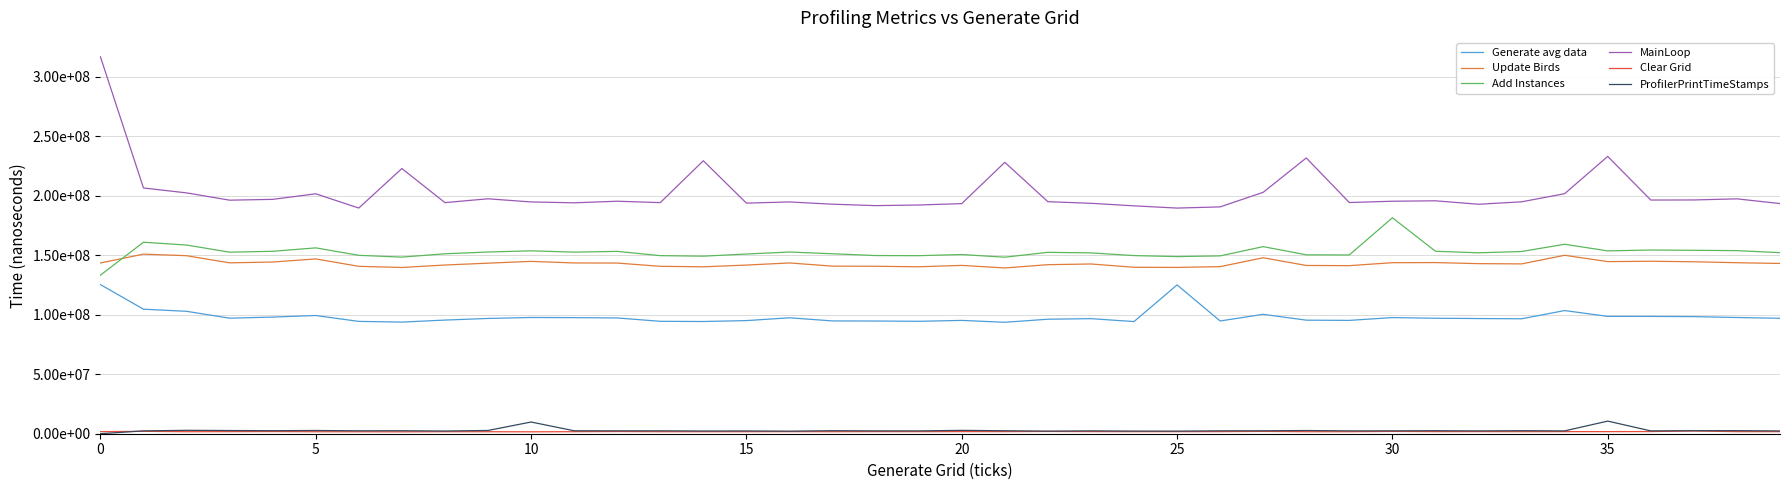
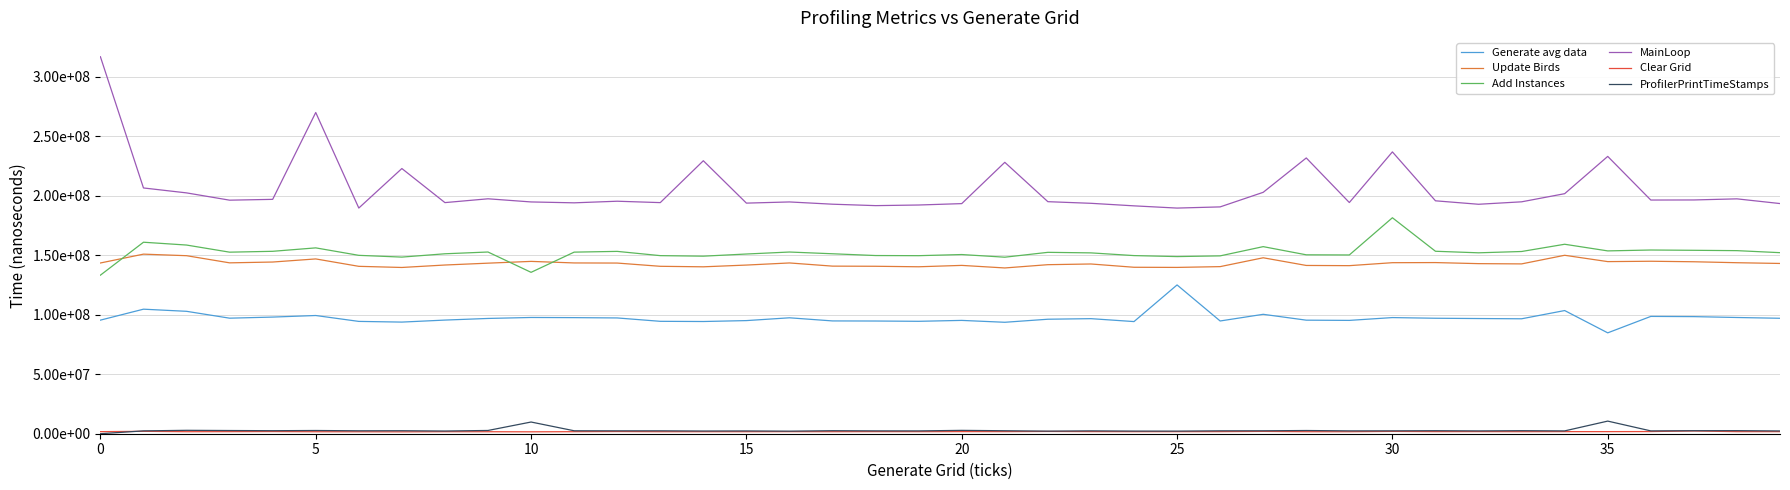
Generate avg data, 0: 125000000 -> 96000000
MainLoop, 5: 202000000 -> 270000000
Add Instances, 10: 154000000 -> 136000000
MainLoop, 30: 196000000 -> 237000000
Generate avg data, 35: 99000000 -> 85000000
